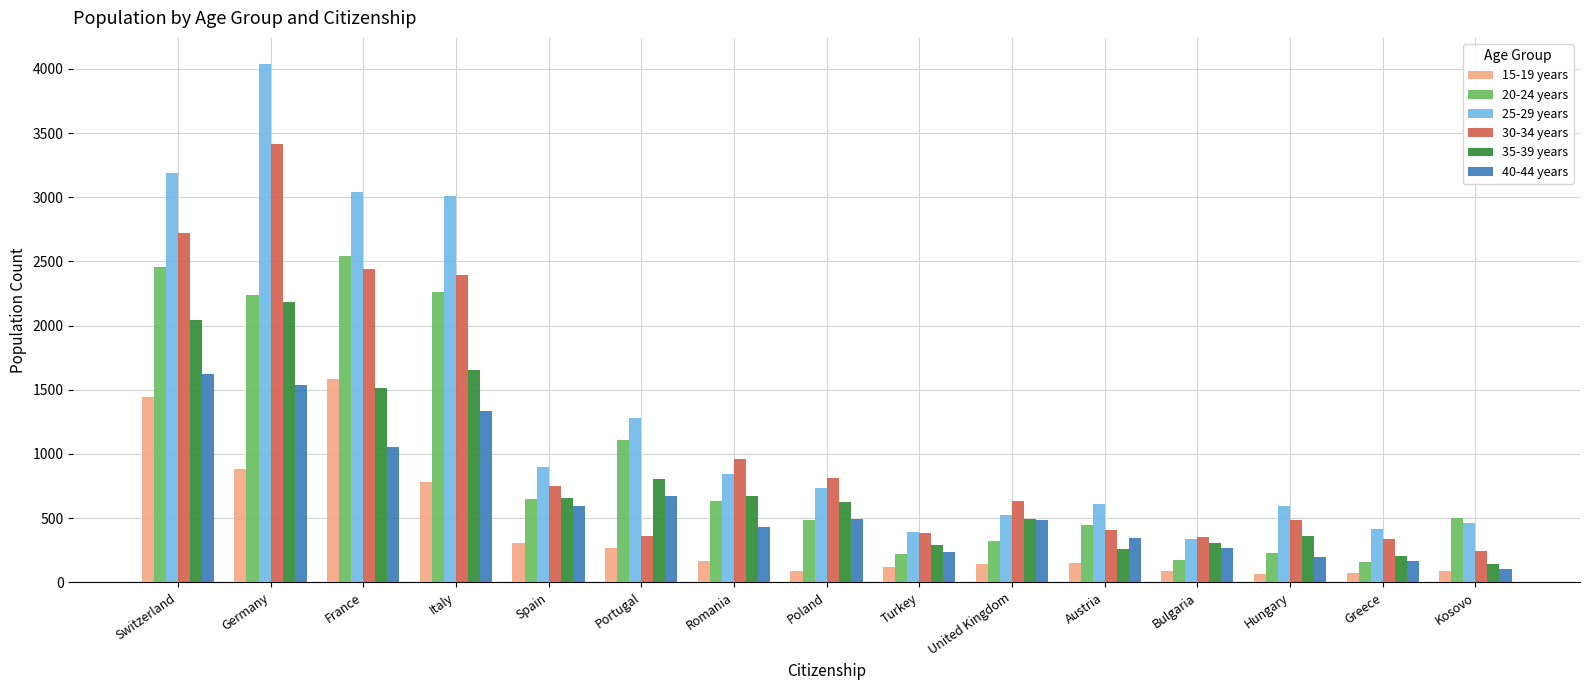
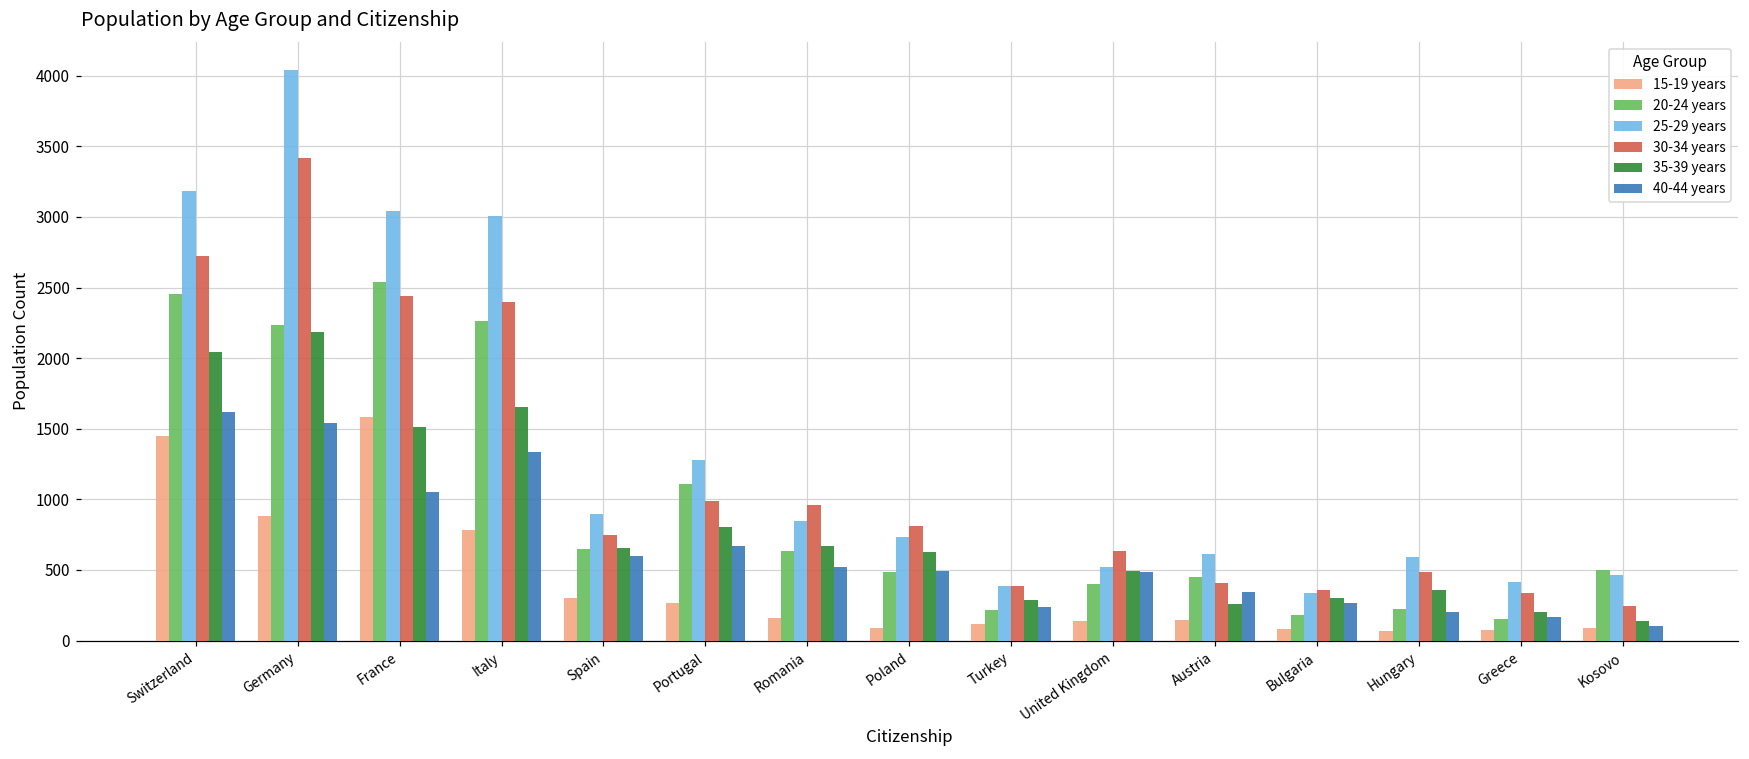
30-34 years, Portugal: 370 -> 990
40-44 years, Romania: 440 -> 520
20-24 years, United Kingdom: 320 -> 400
